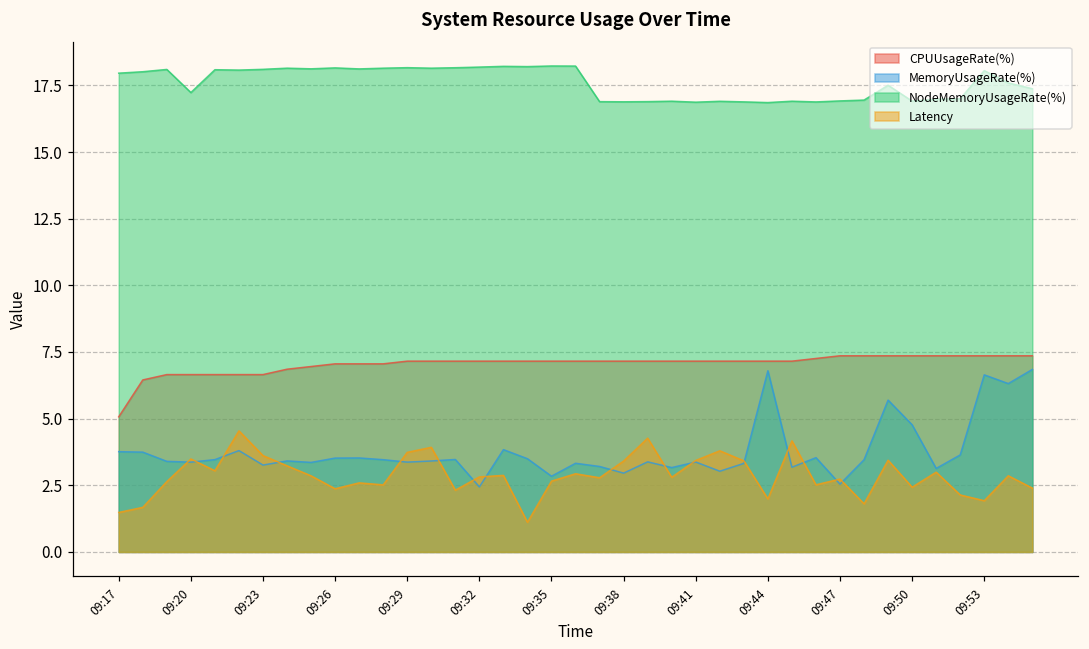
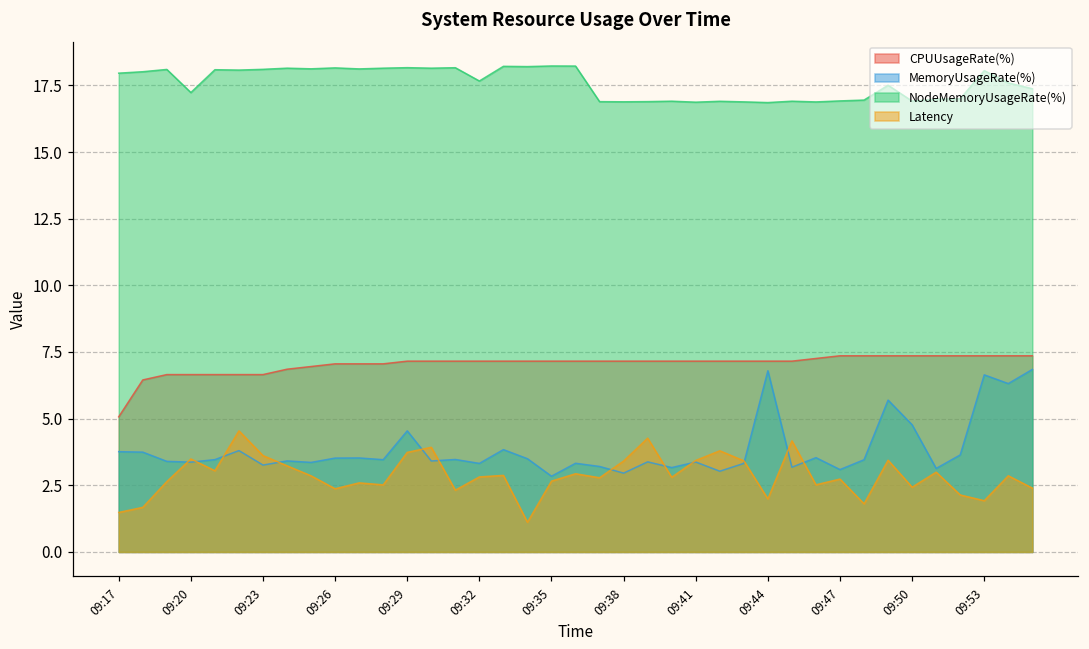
MemoryUsageRate(%), 09:29: 3.4 -> 4.5
MemoryUsageRate(%), 09:32: 2.4 -> 3.3
NodeMemoryUsageRate(%), 09:32: 18.2 -> 17.7
MemoryUsageRate(%), 09:47: 2.5 -> 3.1
